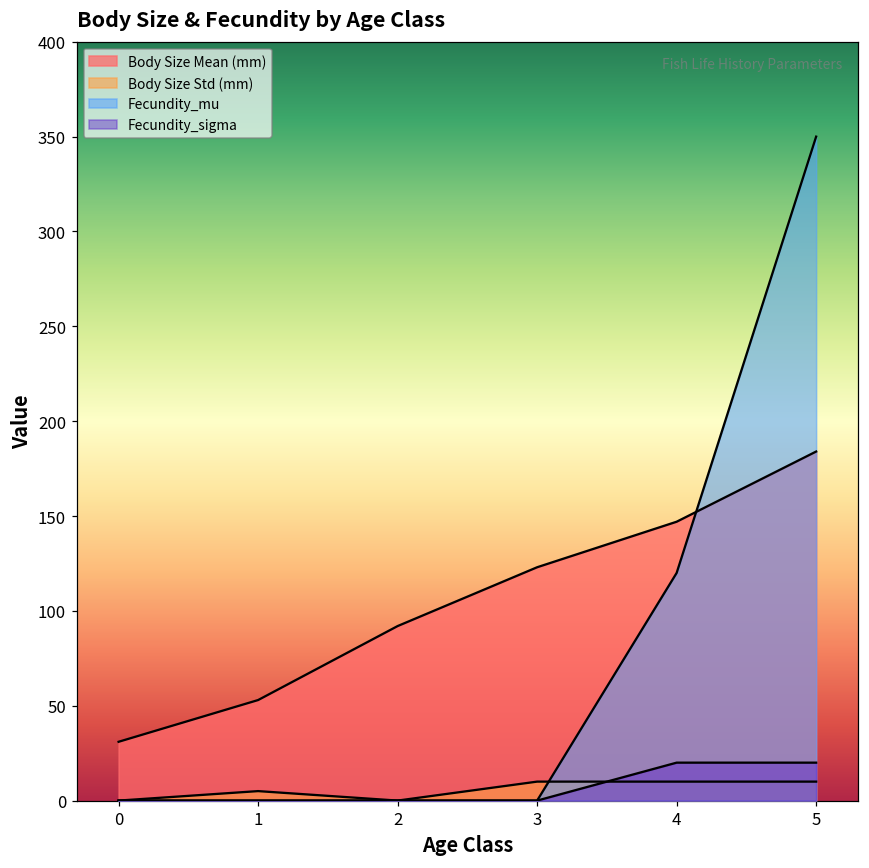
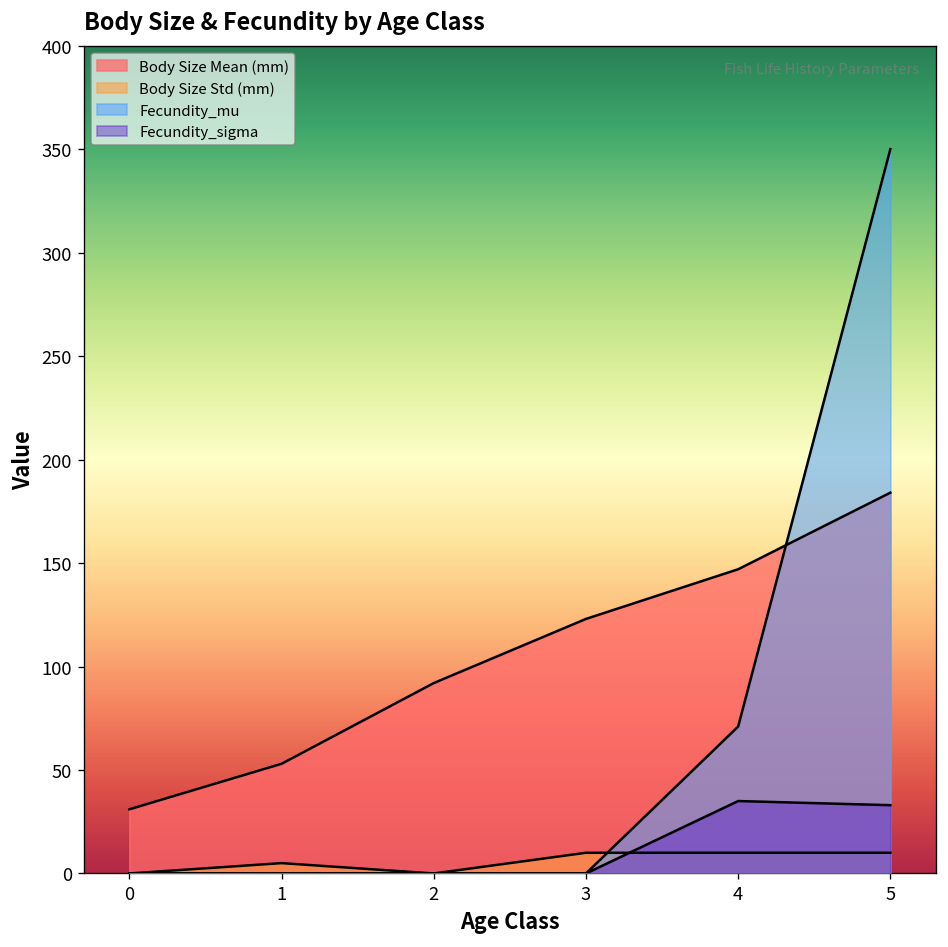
Fecundity_mu, 4: 120 -> 71
Fecundity_sigma, 4: 20 -> 35
Fecundity_sigma, 5: 20 -> 33
